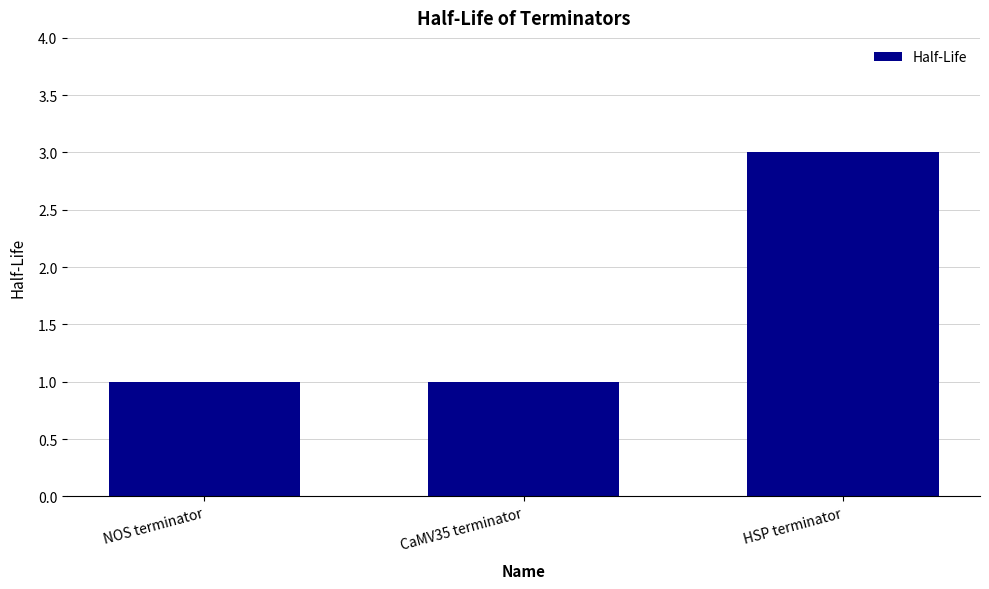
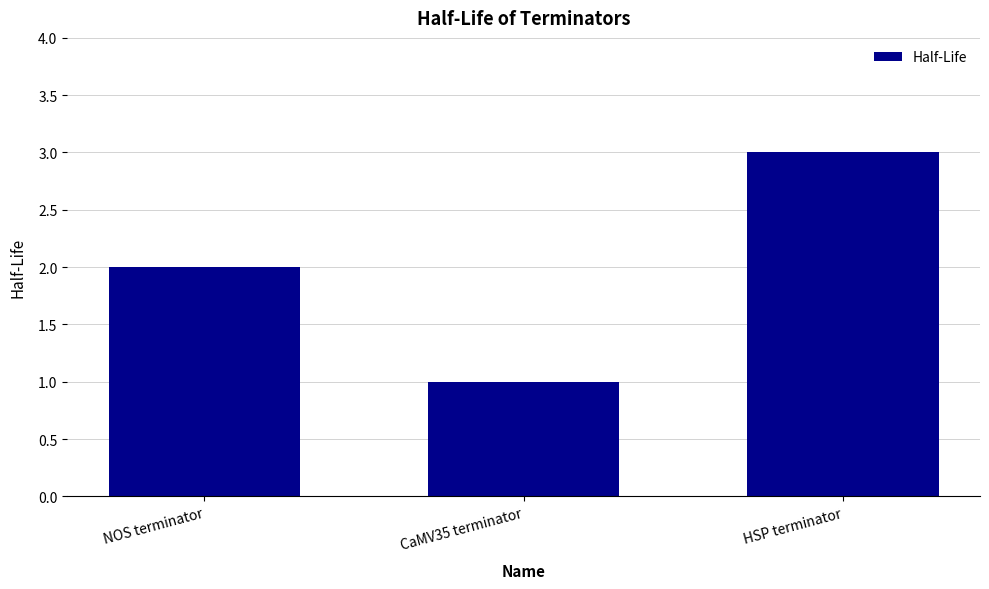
NOS terminator: 1 -> 2
